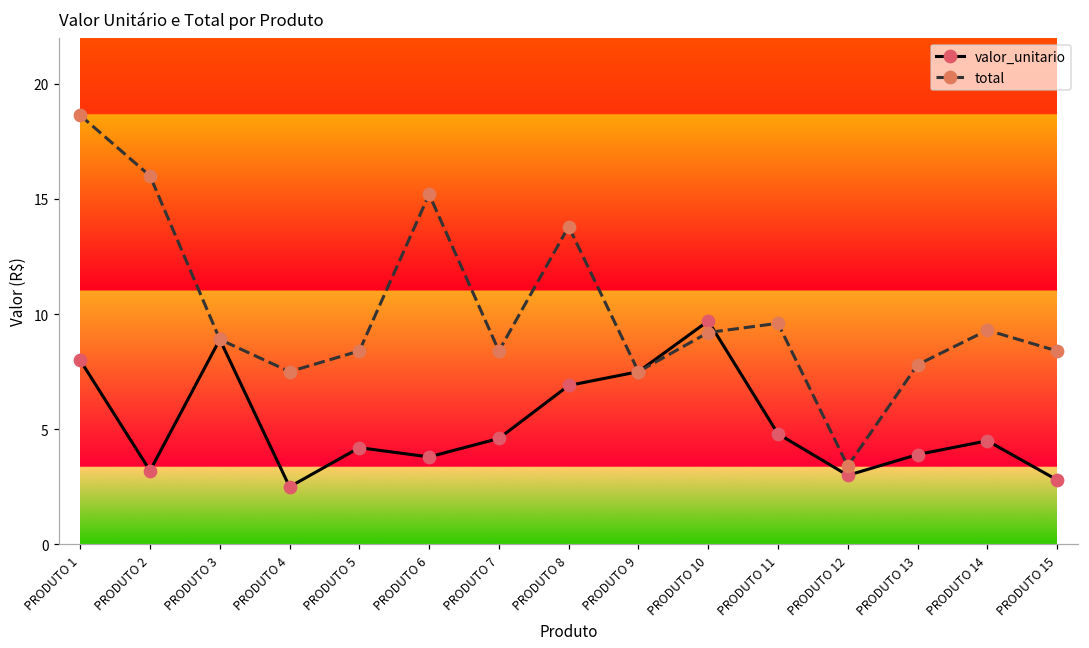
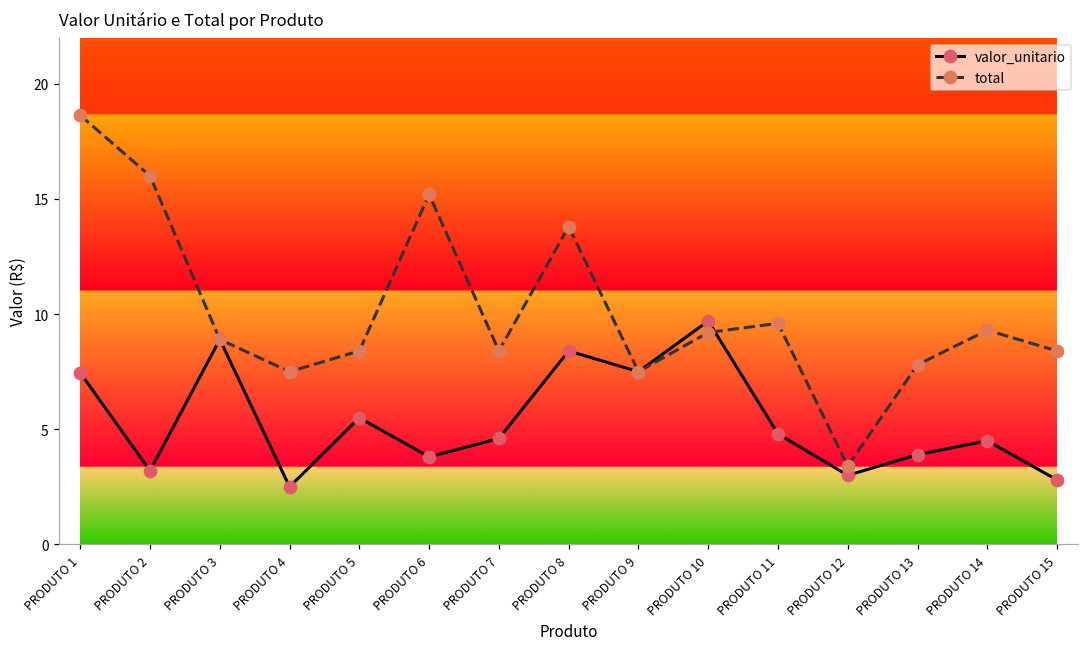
valor_unitario, PRODUTO 1: 8.0 -> 7.5
valor_unitario, PRODUTO 5: 4.2 -> 5.5
valor_unitario, PRODUTO 8: 6.9 -> 8.4
